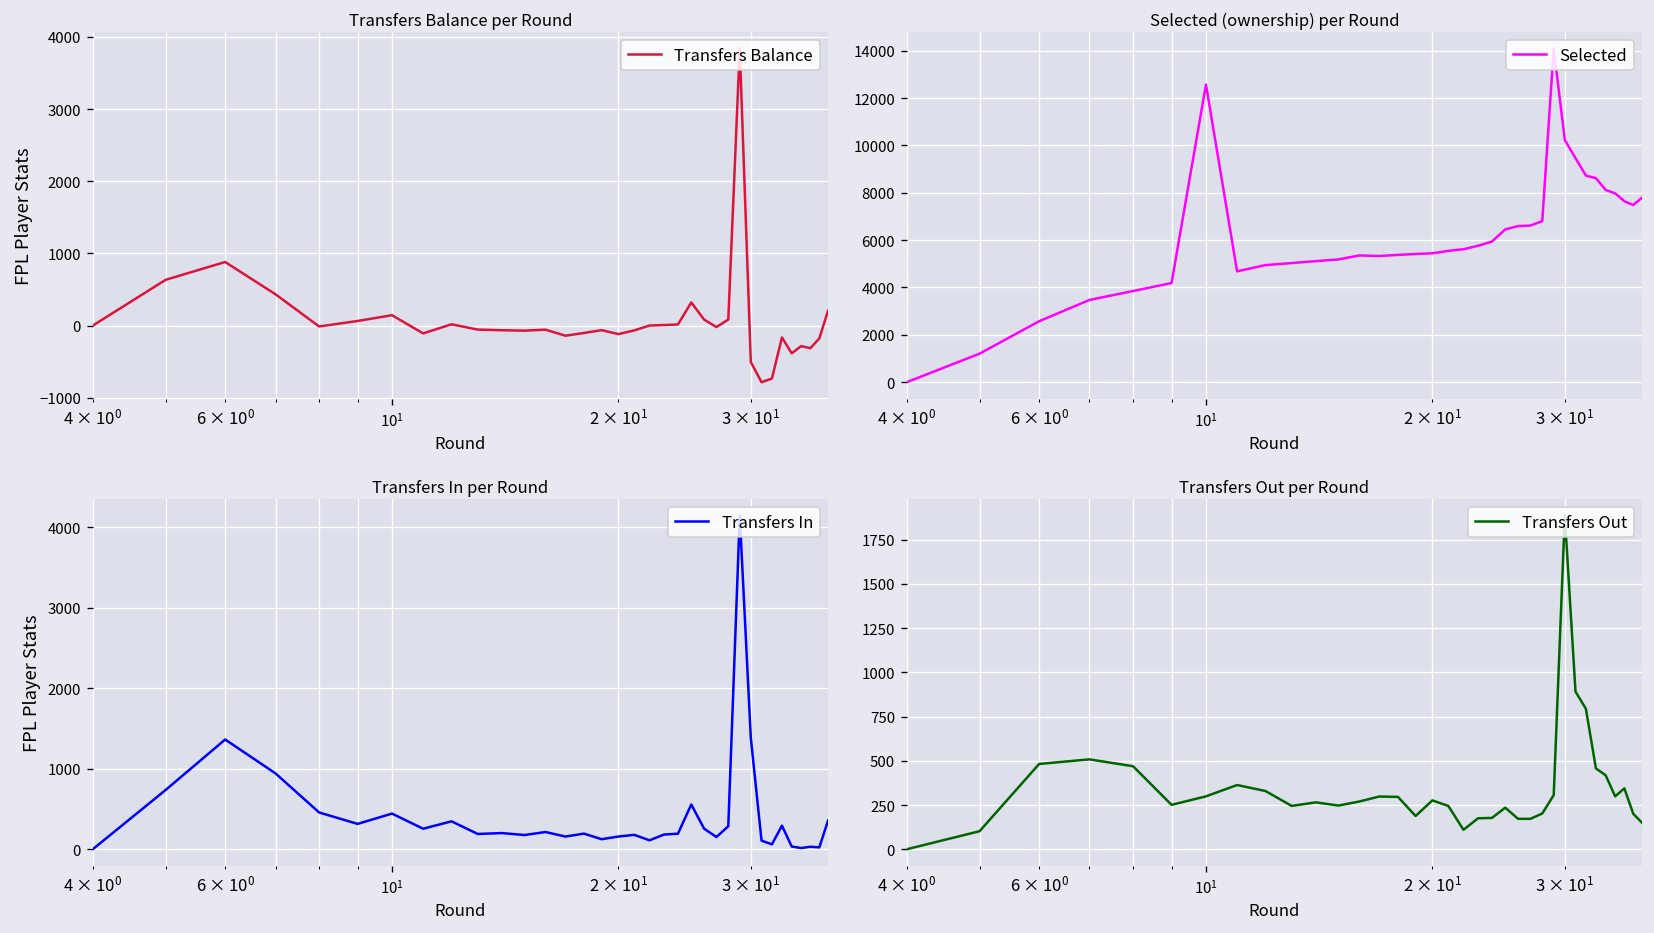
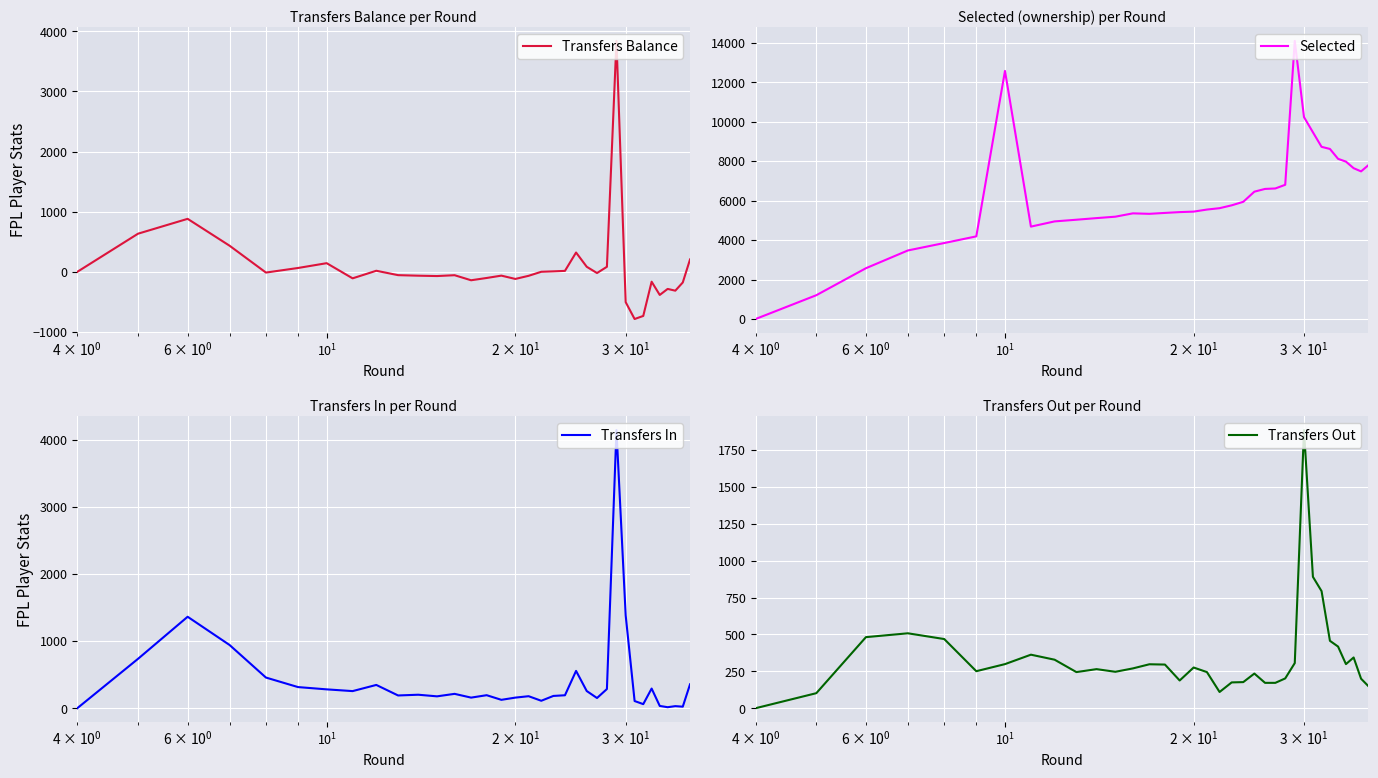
Transfers In per Round, 10^1: 400 -> 300
